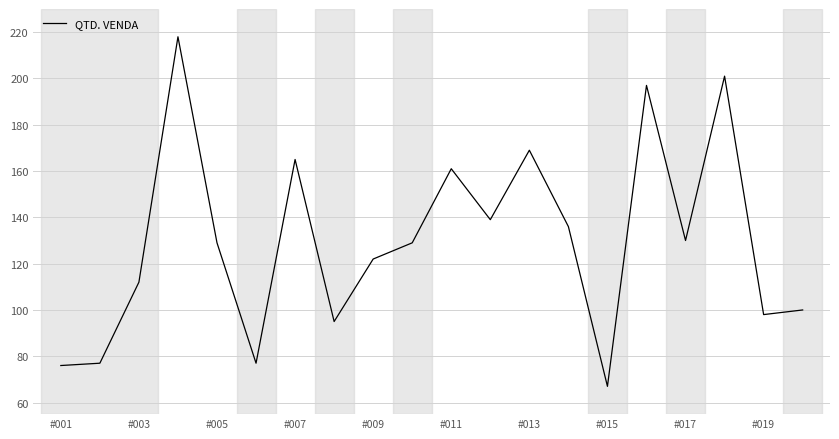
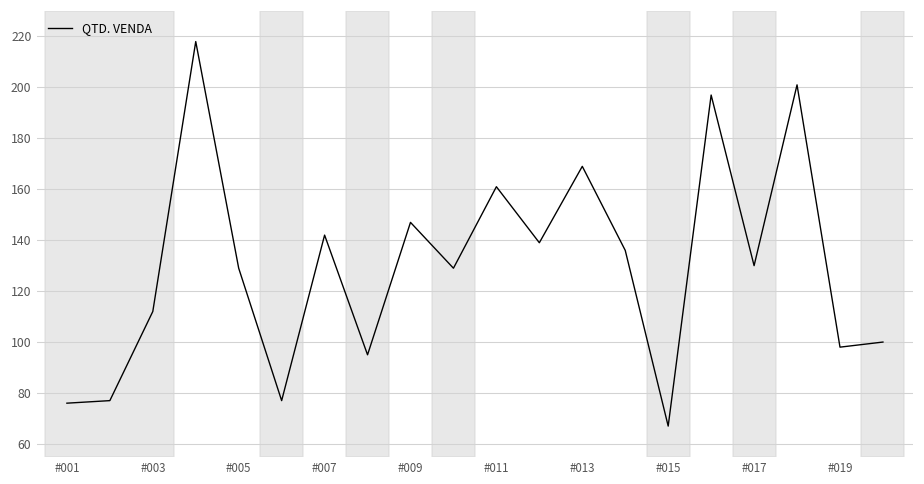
#007: 165 -> 142
#009: 122 -> 147
